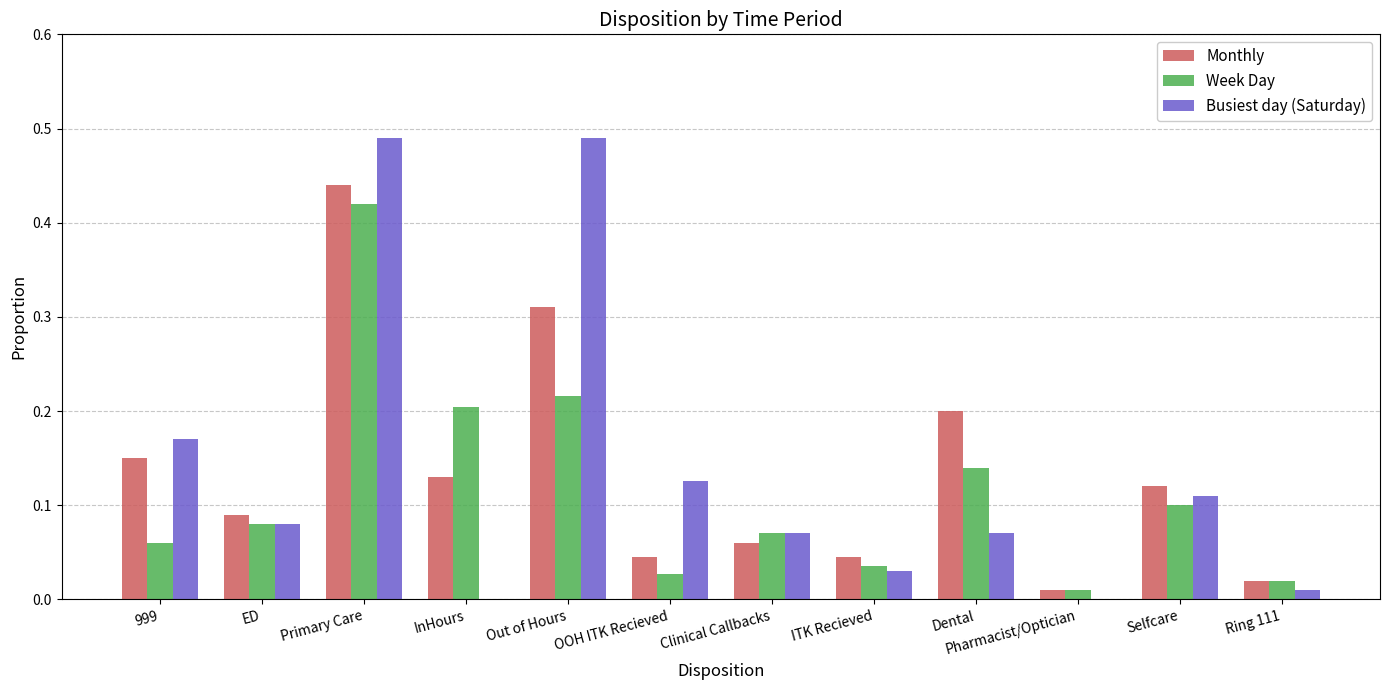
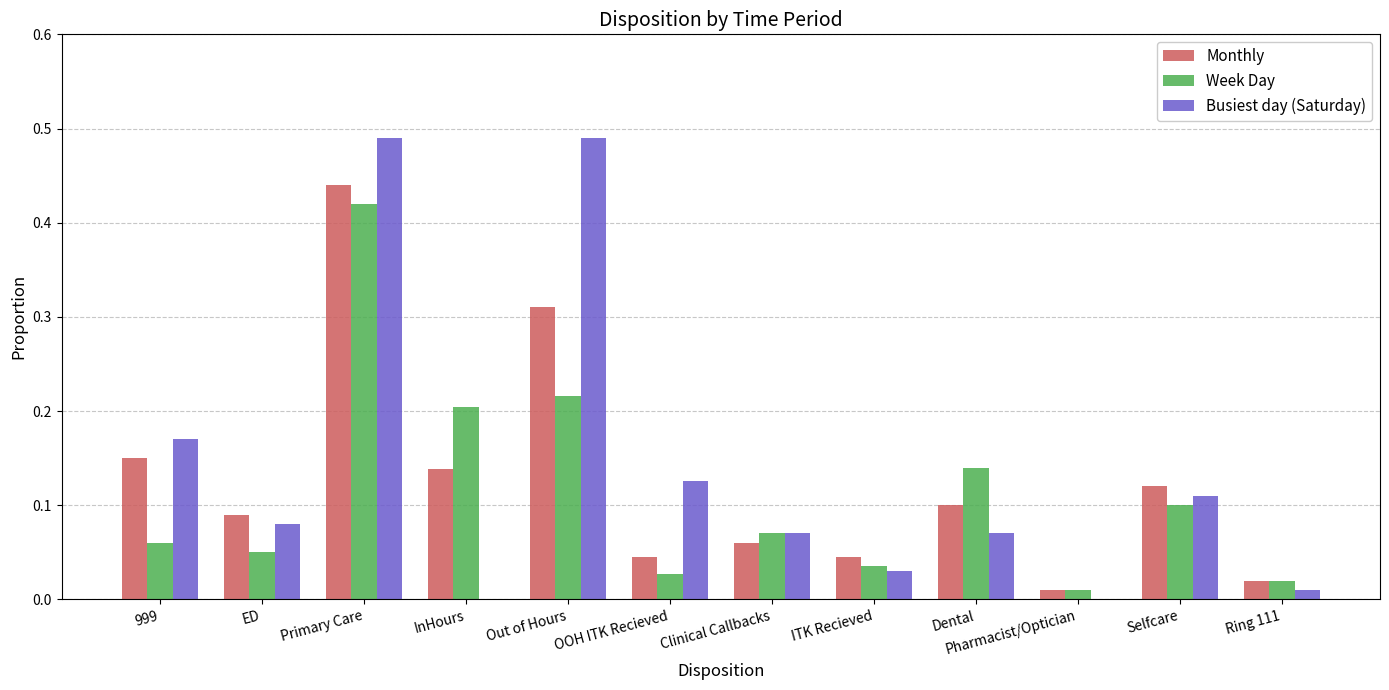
Week Day, ED: 0.08 -> 0.05
Monthly, InHours: 0.13 -> 0.14
Monthly, Dental: 0.2 -> 0.1
